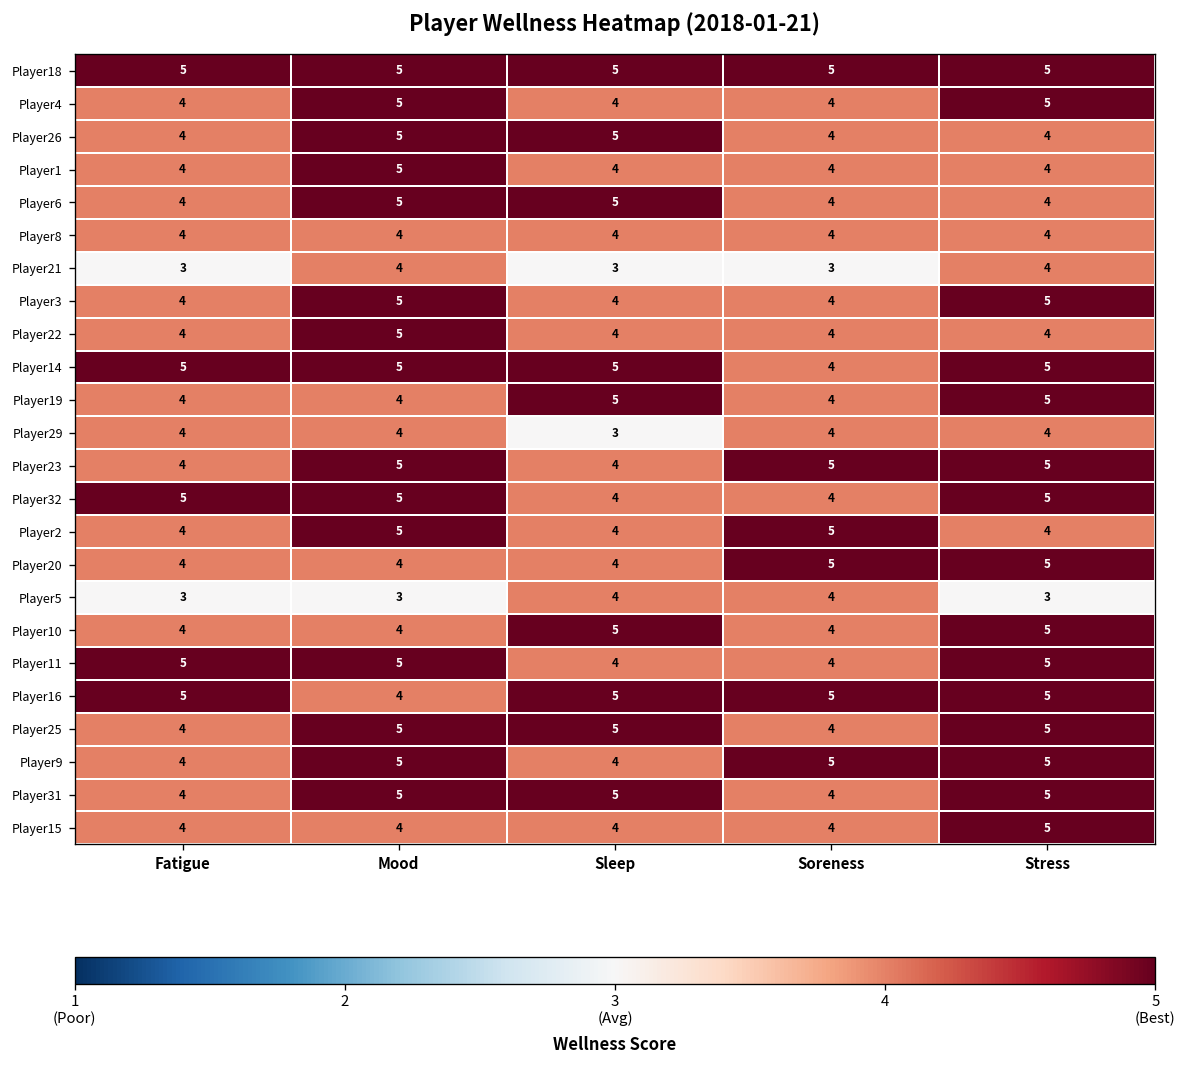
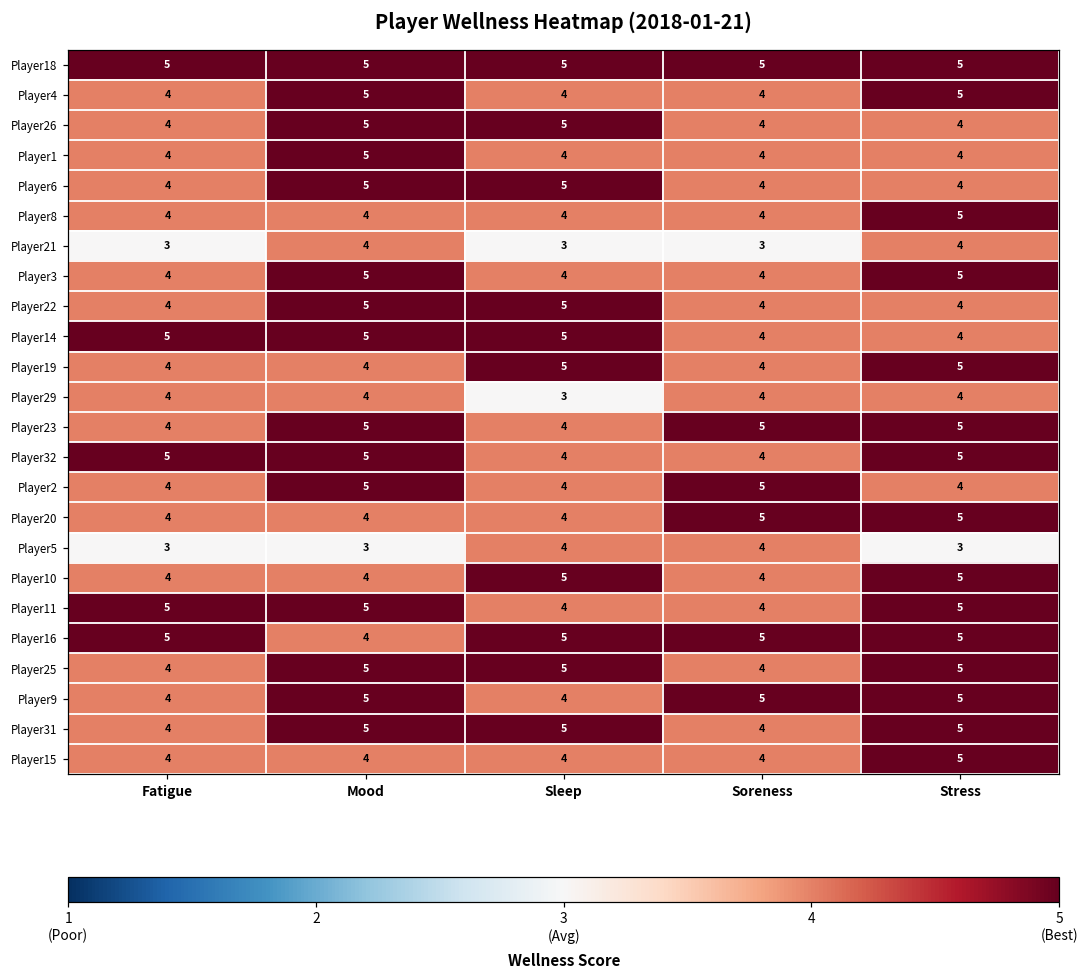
Player8, Stress: 4 -> 5
Player22, Sleep: 4 -> 5
Player14, Stress: 5 -> 4
